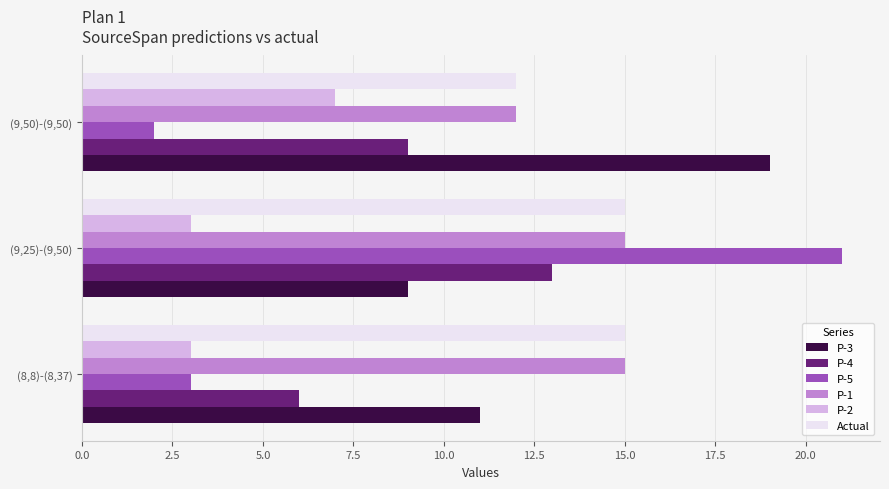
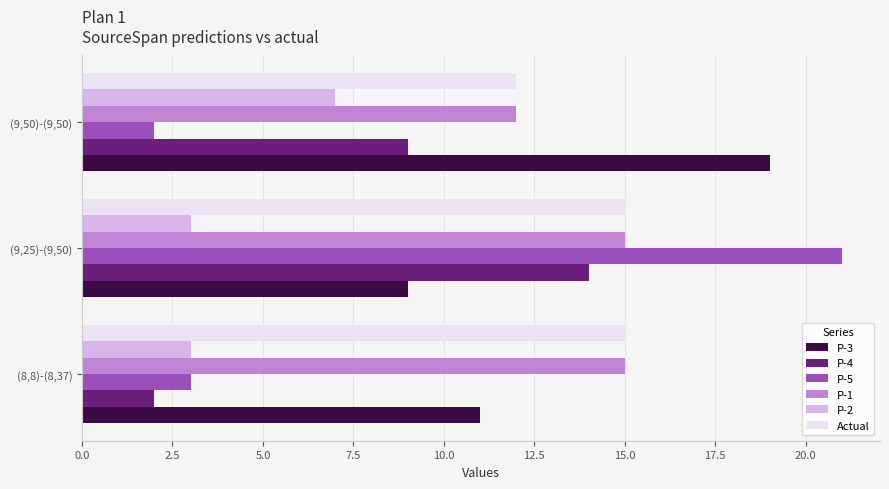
P-4, (9,25)-(9,50): 13 -> 14
P-4, (8,8)-(8,37): 6 -> 2
